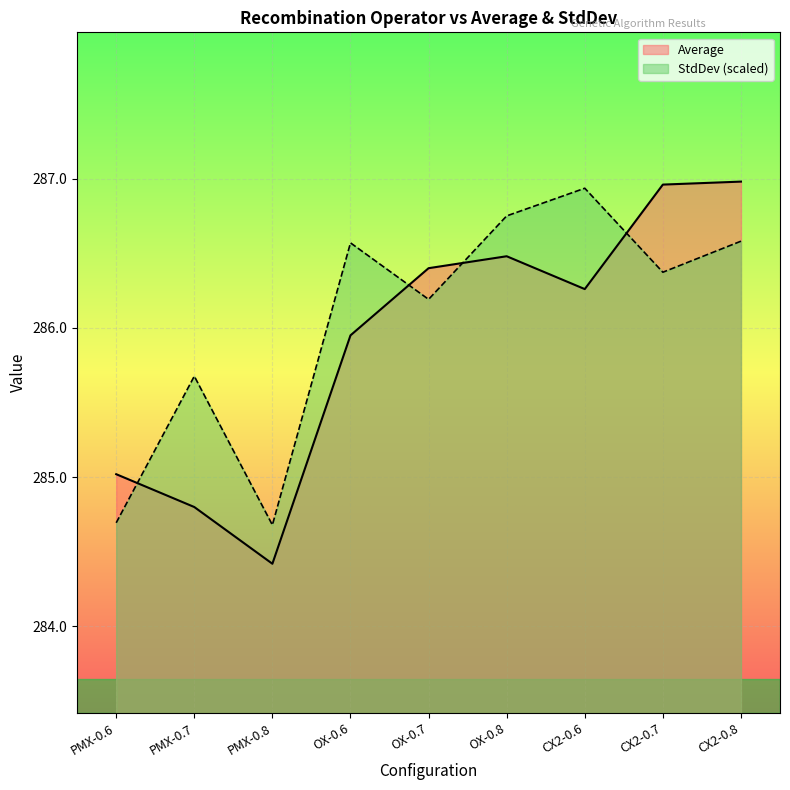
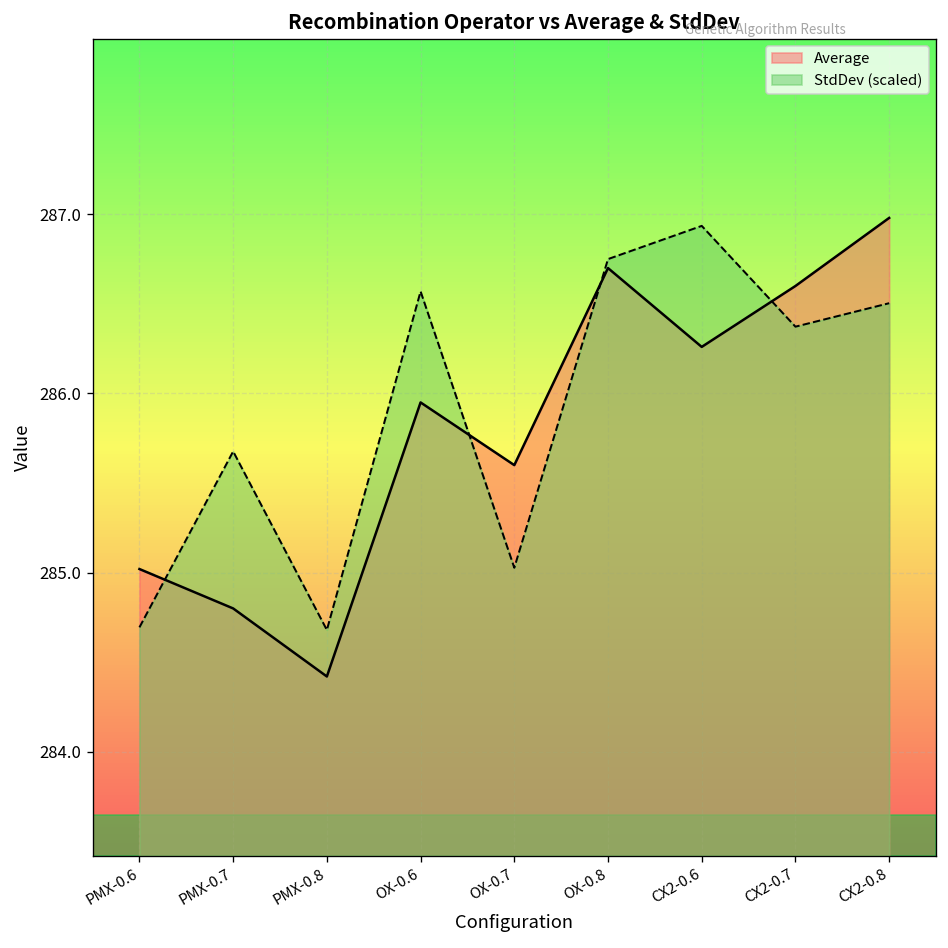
Average, OX-0.7: 286.4 -> 285.6
StdDev (scaled), OX-0.7: 286.19 -> 285.03
Average, OX-0.8: 286.48 -> 286.70
Average, CX2-0.7: 286.96 -> 286.60
StdDev (scaled), CX2-0.8: 286.58 -> 286.50
